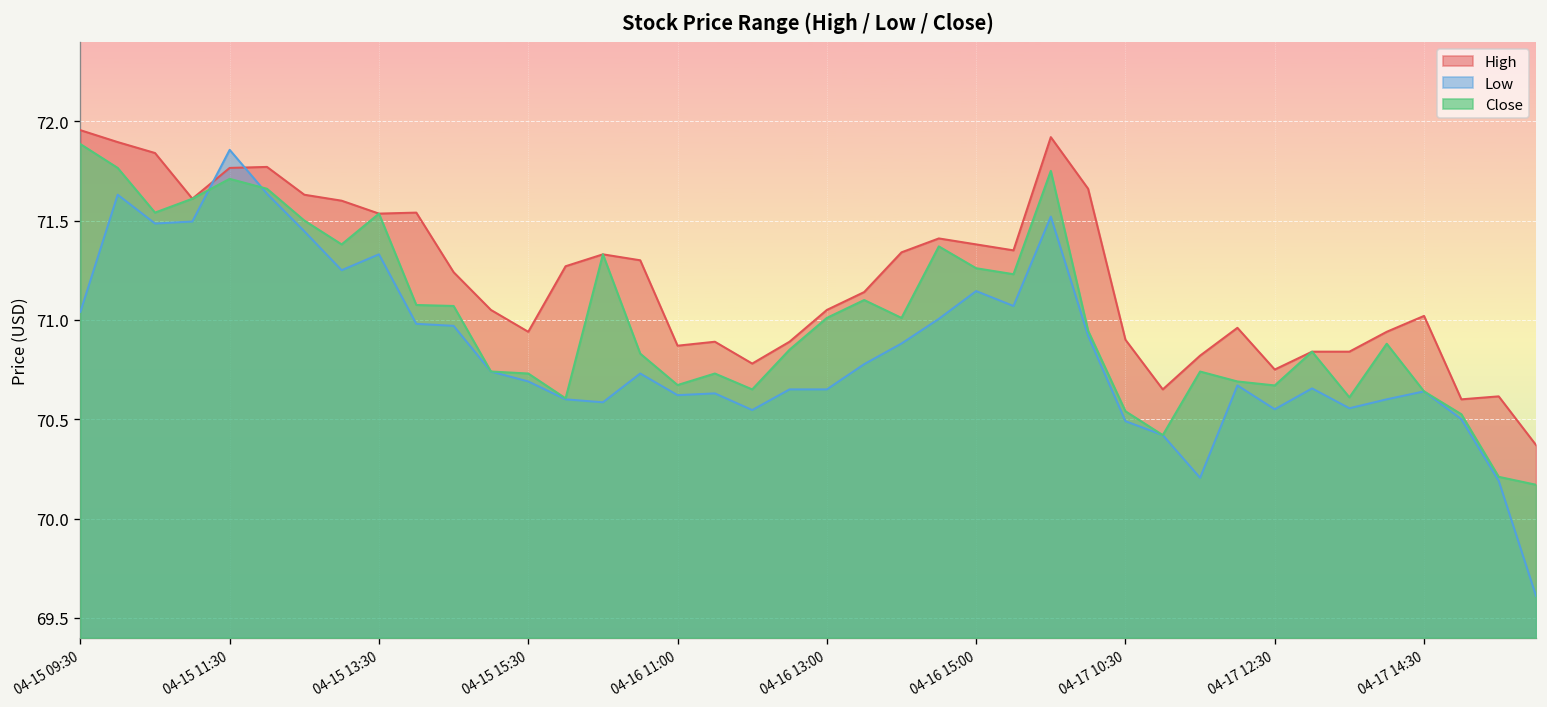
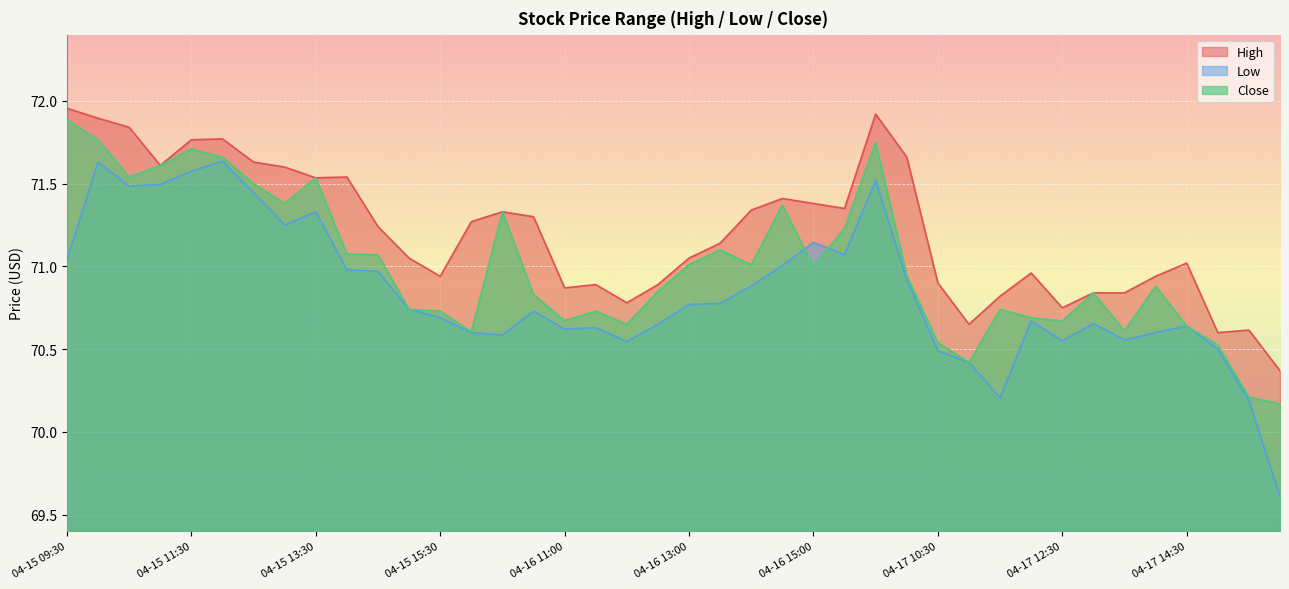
Low, 04-15 11:30: 71.86 -> 71.58
Low, 04-16 13:00: 70.65 -> 70.77
Close, 04-16 15:00: 71.26 -> 71.00
